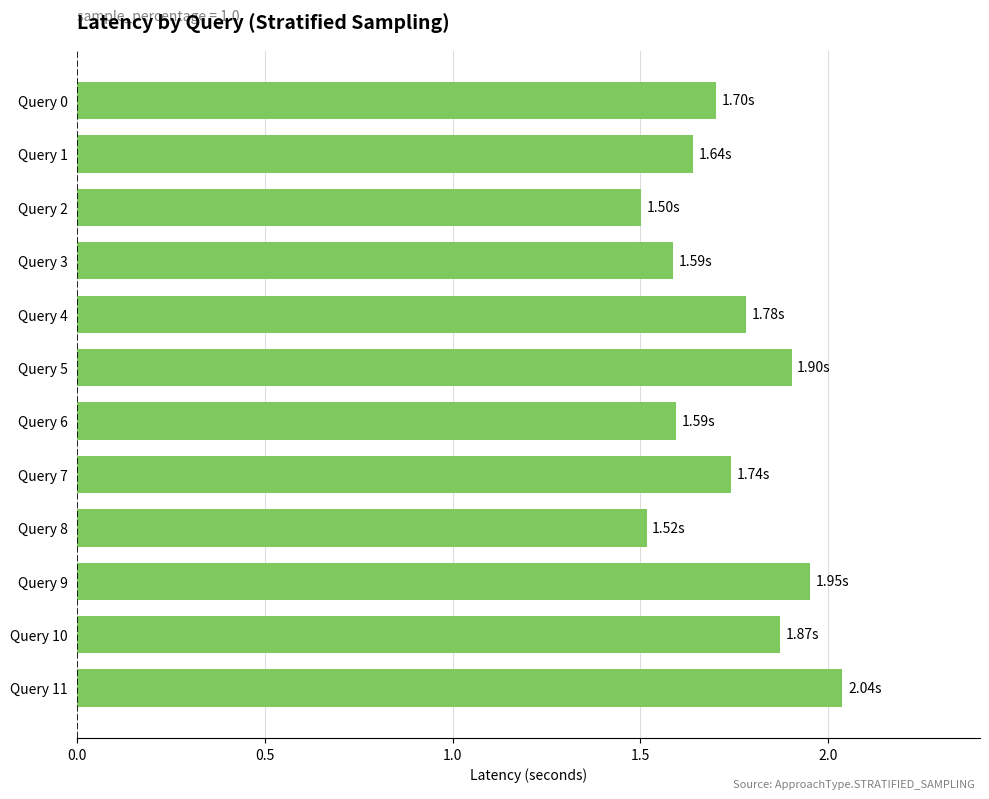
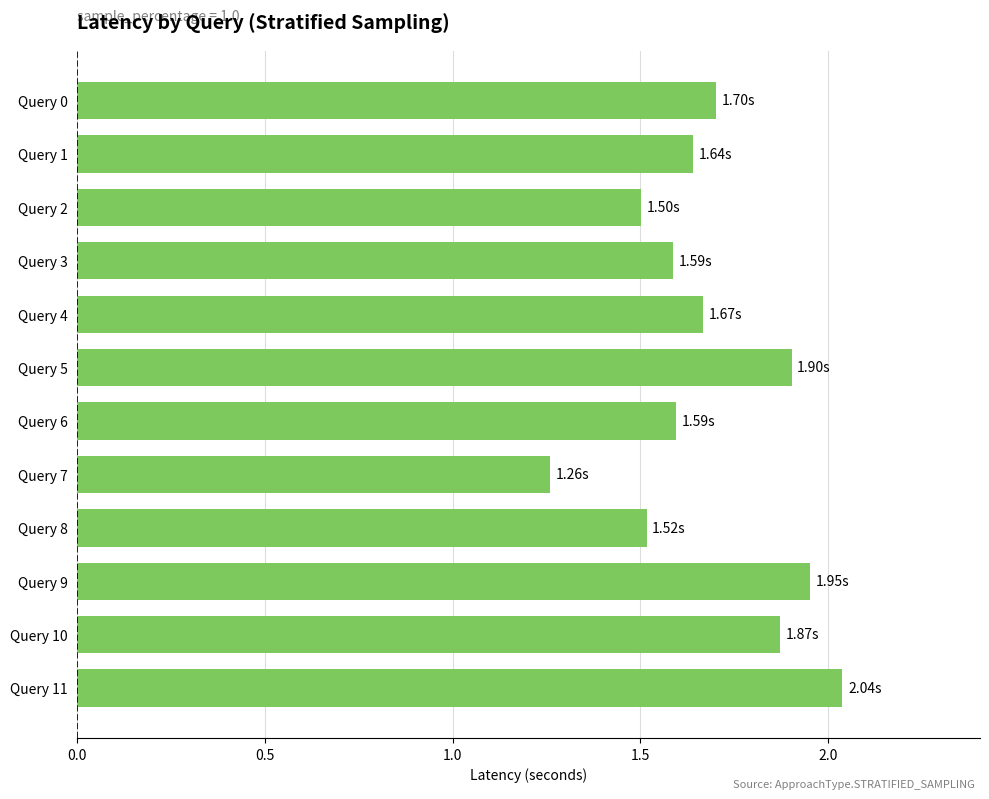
Query 4: 1.78s -> 1.67s
Query 7: 1.74s -> 1.26s
